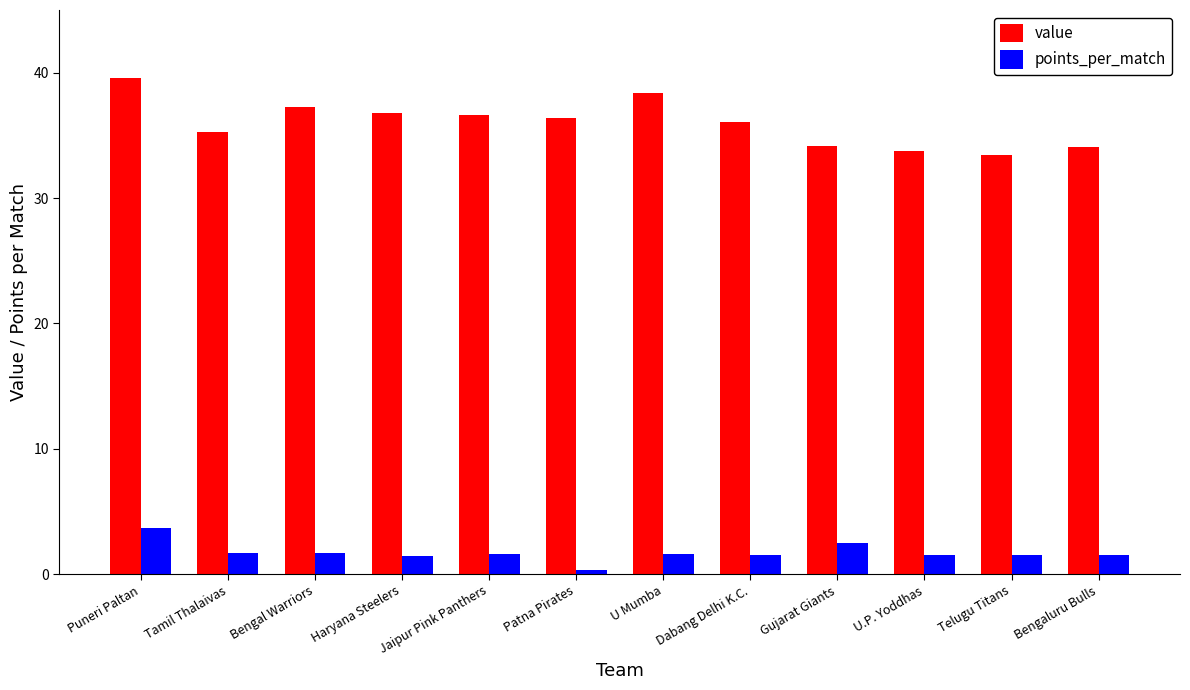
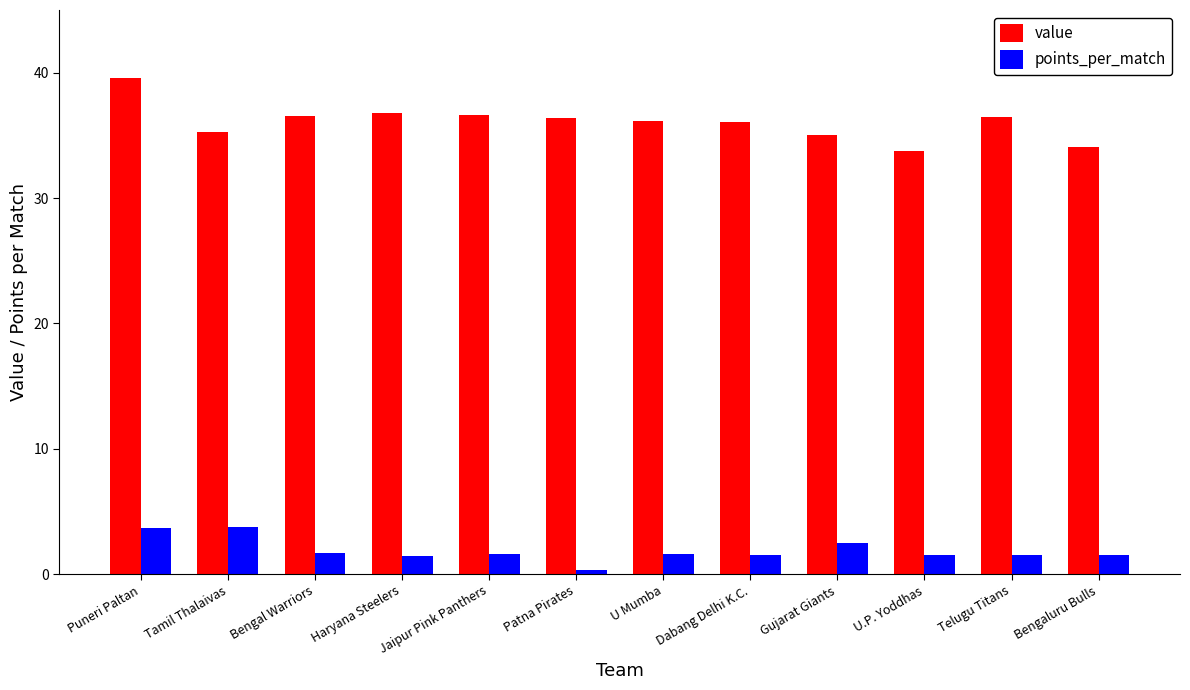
points_per_match, Tamil Thalaivas: 1.7 -> 3.7
value, Bengal Warriors: 37.3 -> 36.6
value, U Mumba: 38.4 -> 36.2
value, Gujarat Giants: 34.1 -> 35.0
value, Telugu Titans: 33.5 -> 36.5
